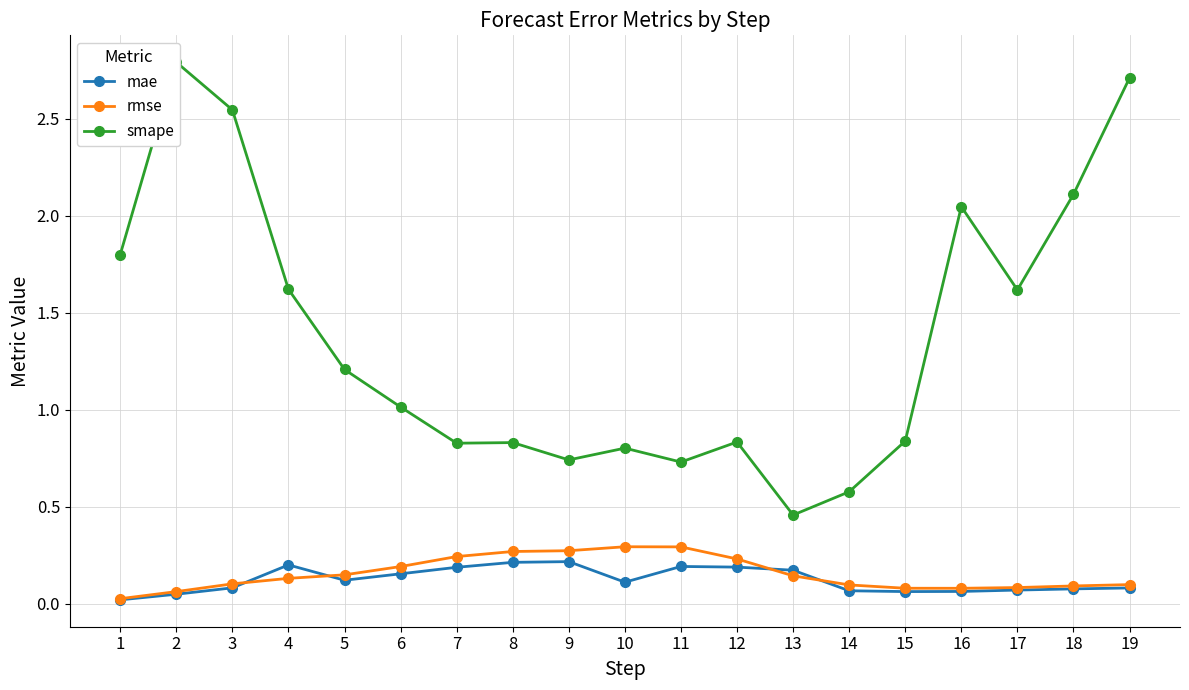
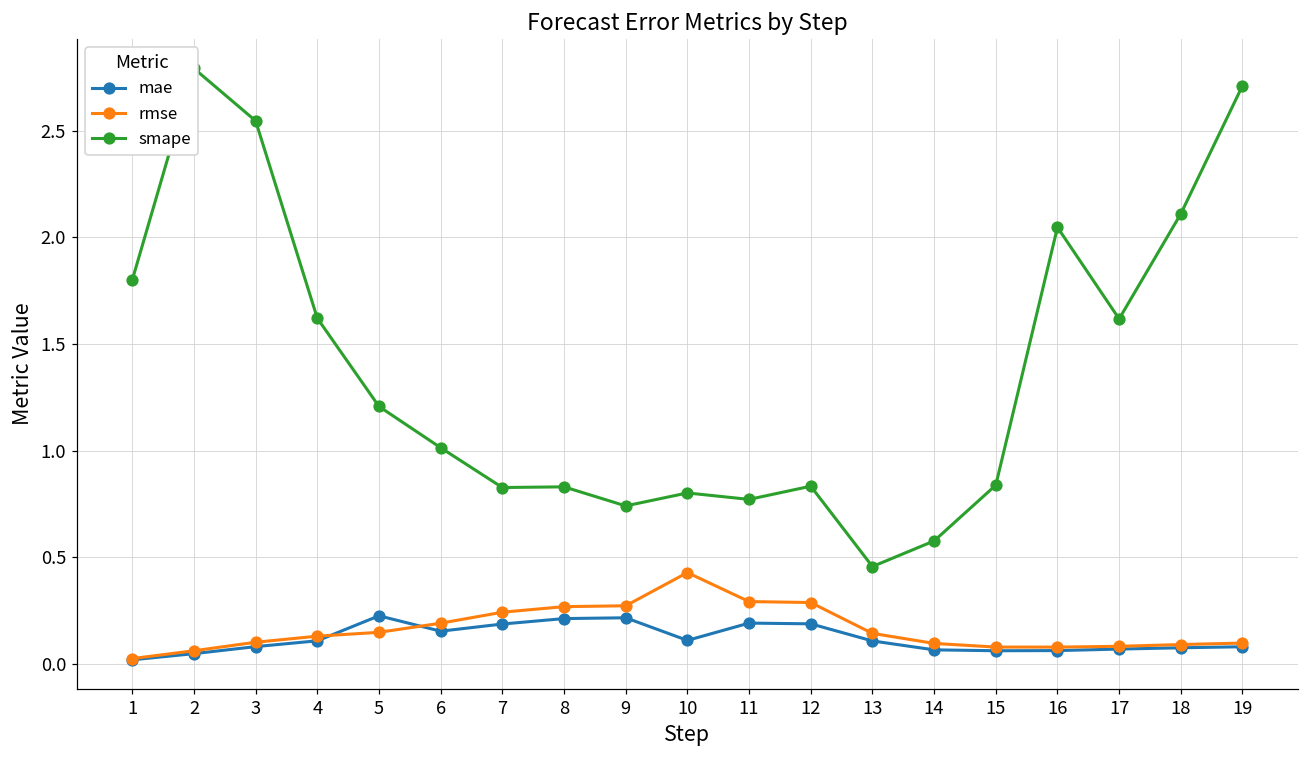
mae, 4: 0.20 -> 0.11
mae, 5: 0.12 -> 0.23
rmse, 10: 0.29 -> 0.43
smape, 11: 0.73 -> 0.77
rmse, 12: 0.23 -> 0.29
mae, 13: 0.17 -> 0.11
